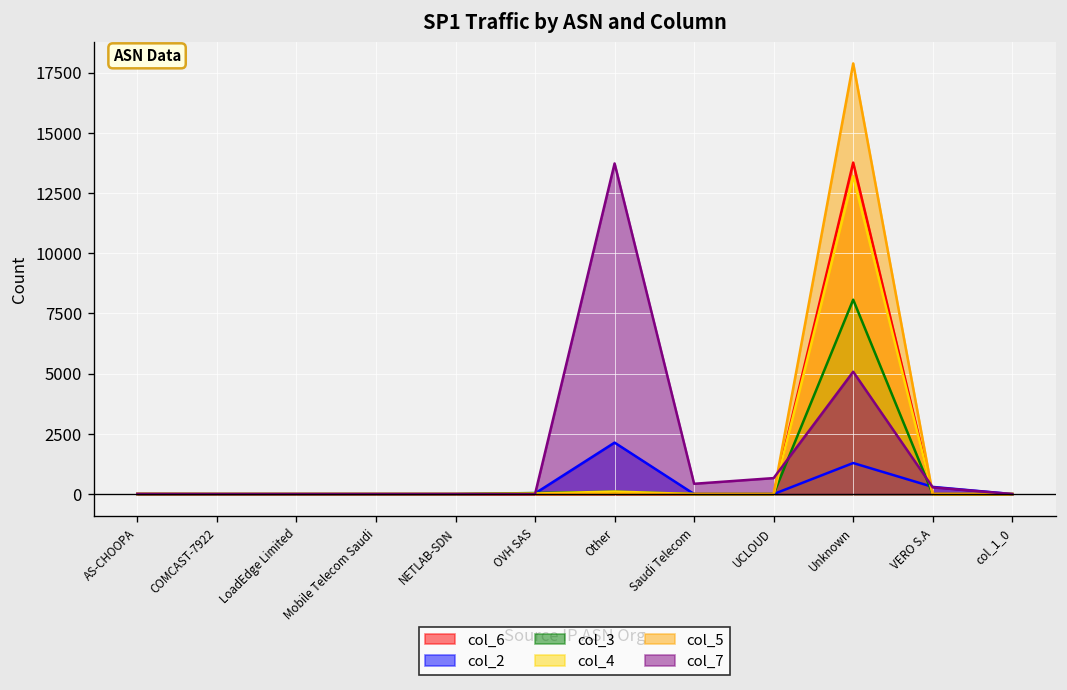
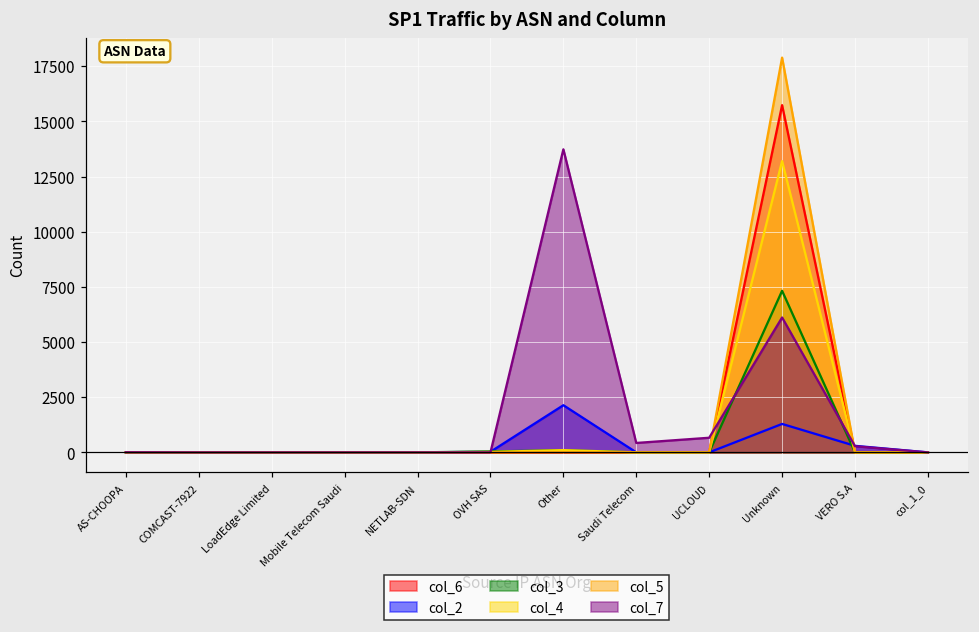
col_6, Unknown: 13800 -> 15700
col_3, Unknown: 8100 -> 7300
col_7, Unknown: 5100 -> 6100
